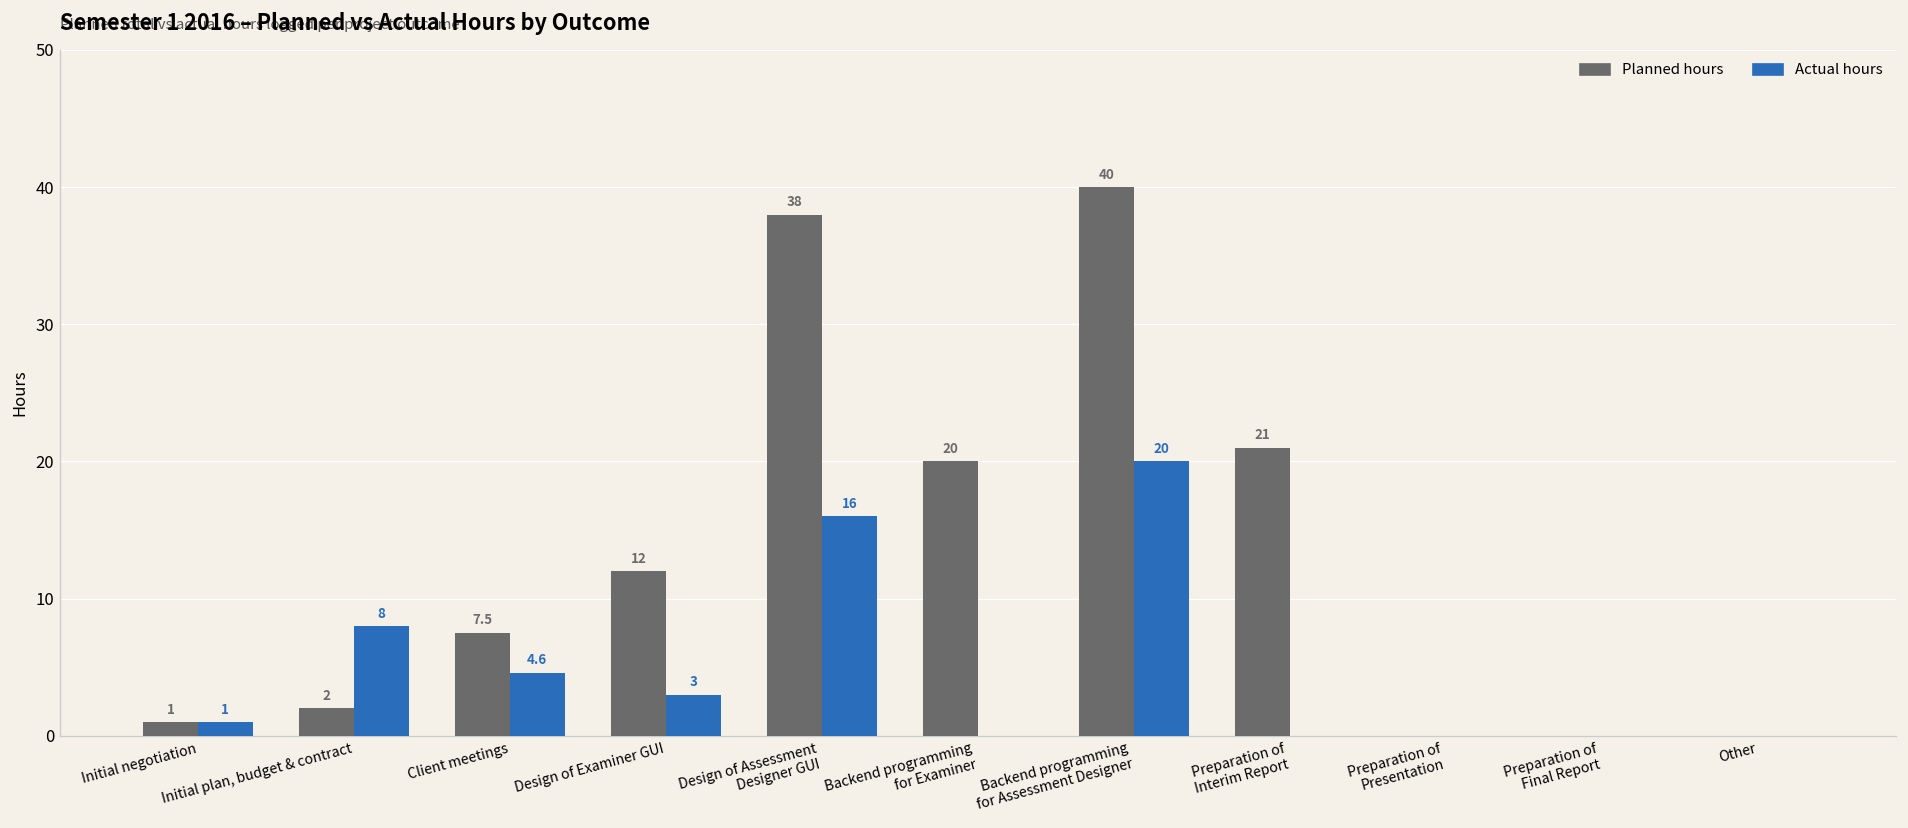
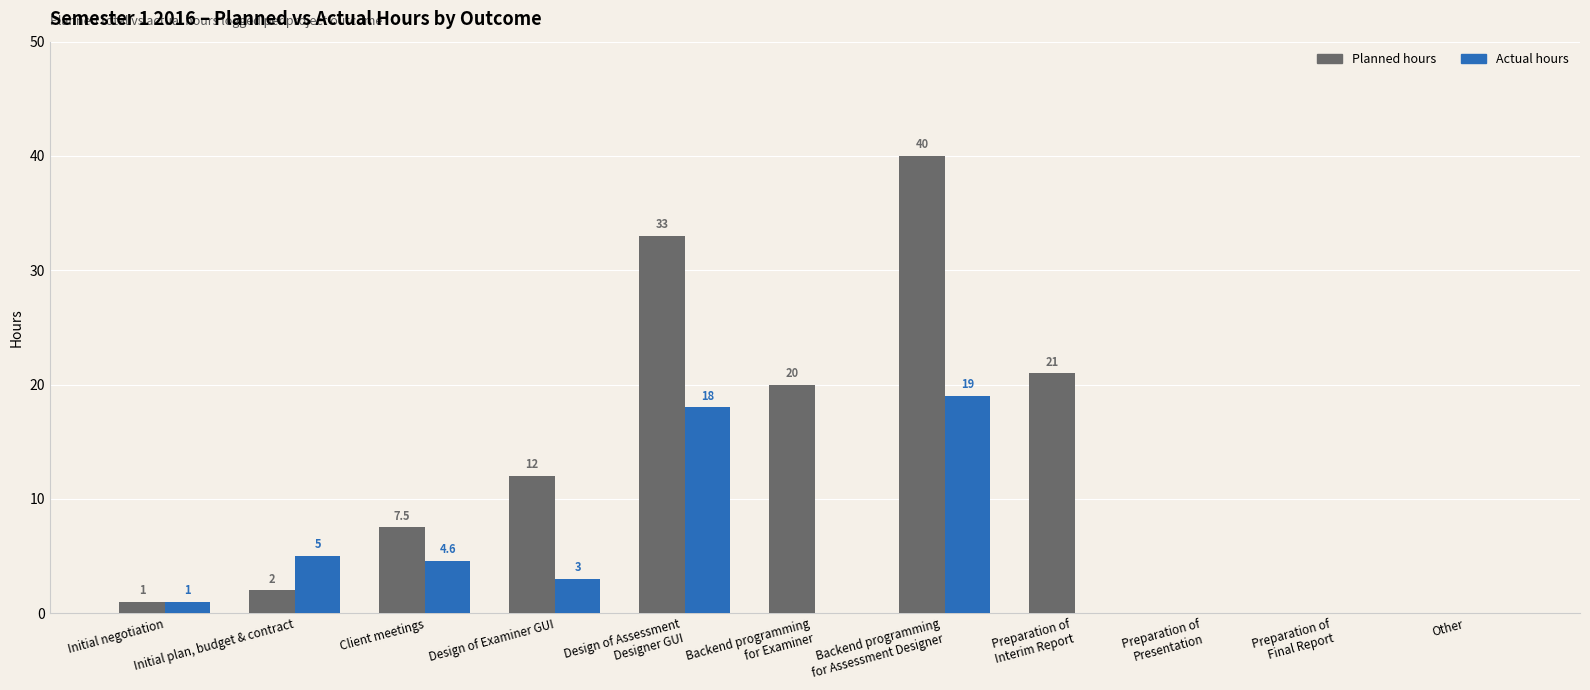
Actual hours, Initial plan, budget & contract: 8 -> 5
Planned hours, Design of Assessment Designer GUI: 38 -> 33
Actual hours, Design of Assessment Designer GUI: 16 -> 18
Actual hours, Backend programming for Assessment Designer: 20 -> 19
